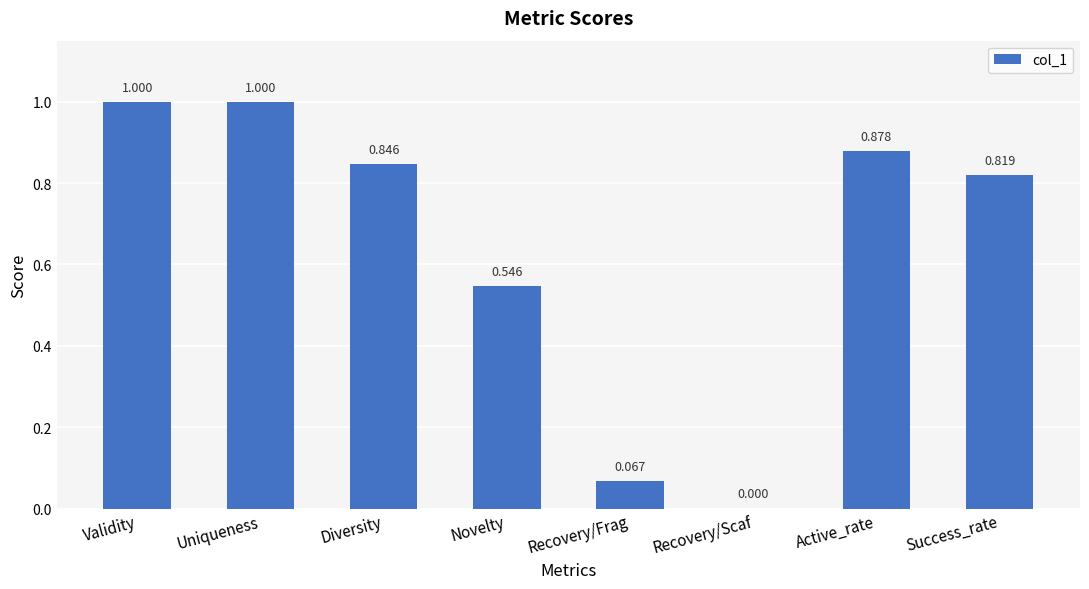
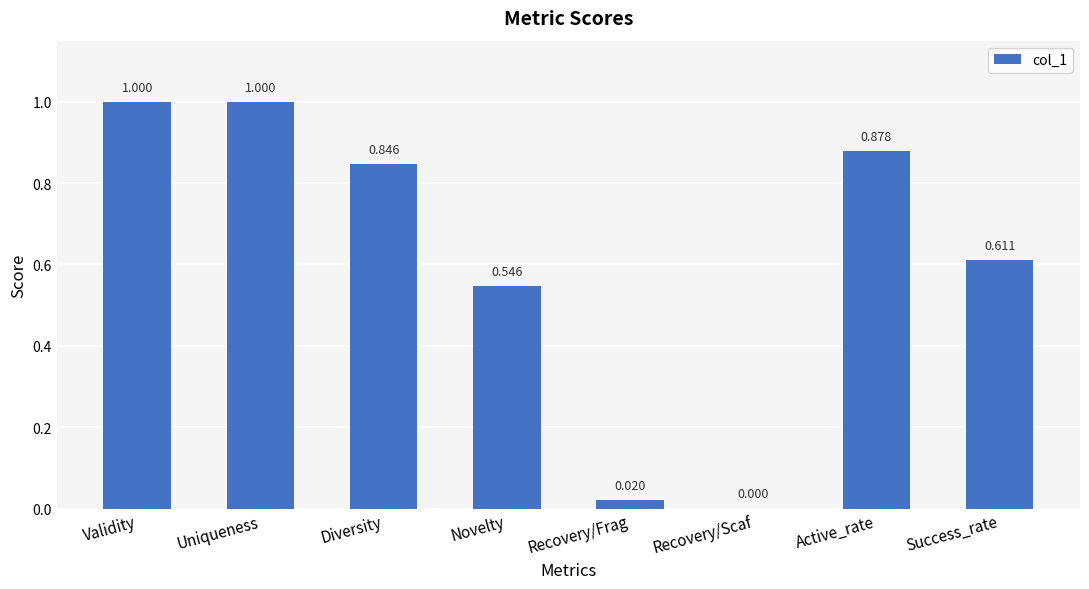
Recovery/Frag: 0.067 -> 0.020
Success_rate: 0.819 -> 0.611
